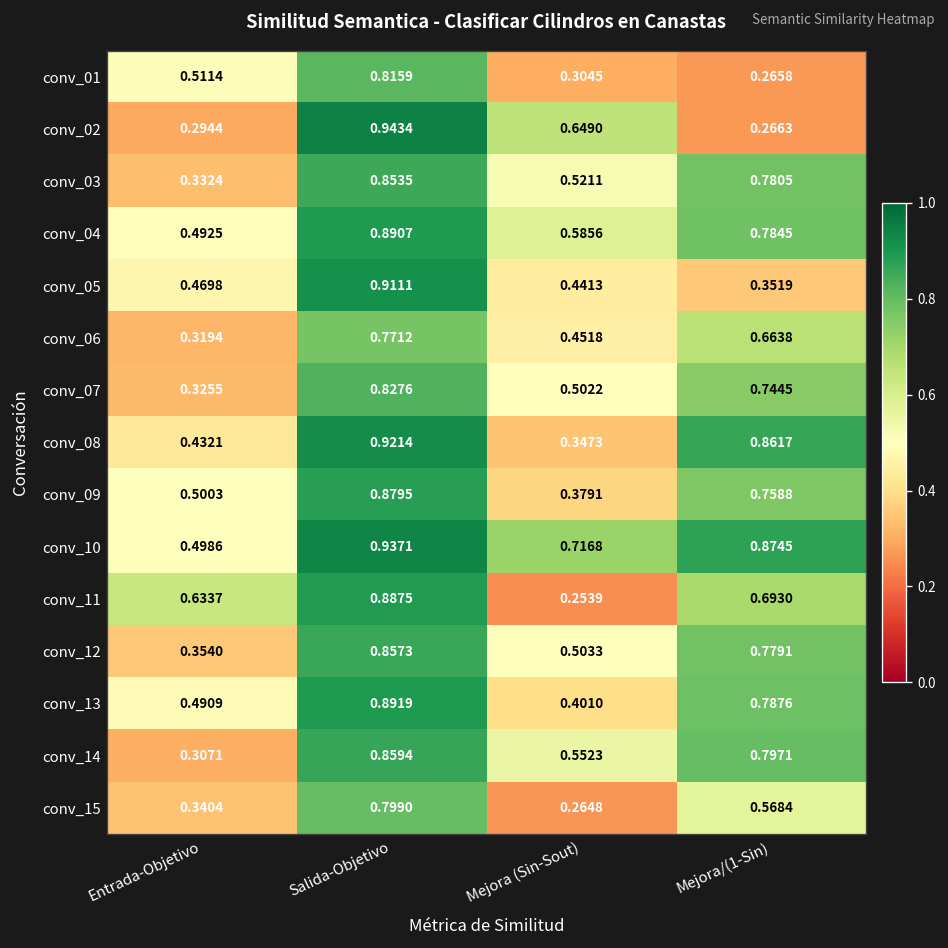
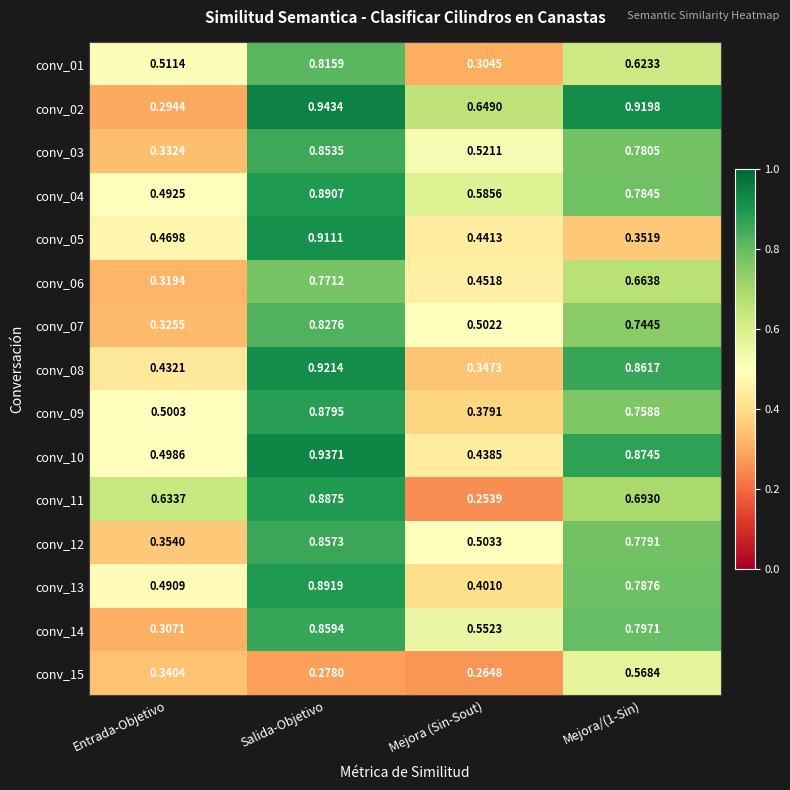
conv_01, Mejora/(1-Sin): 0.2658 -> 0.6233
conv_02, Mejora/(1-Sin): 0.2663 -> 0.9198
conv_10, Mejora (Sin-Sout): 0.7168 -> 0.4385
conv_15, Salida-Objetivo: 0.7990 -> 0.2780
